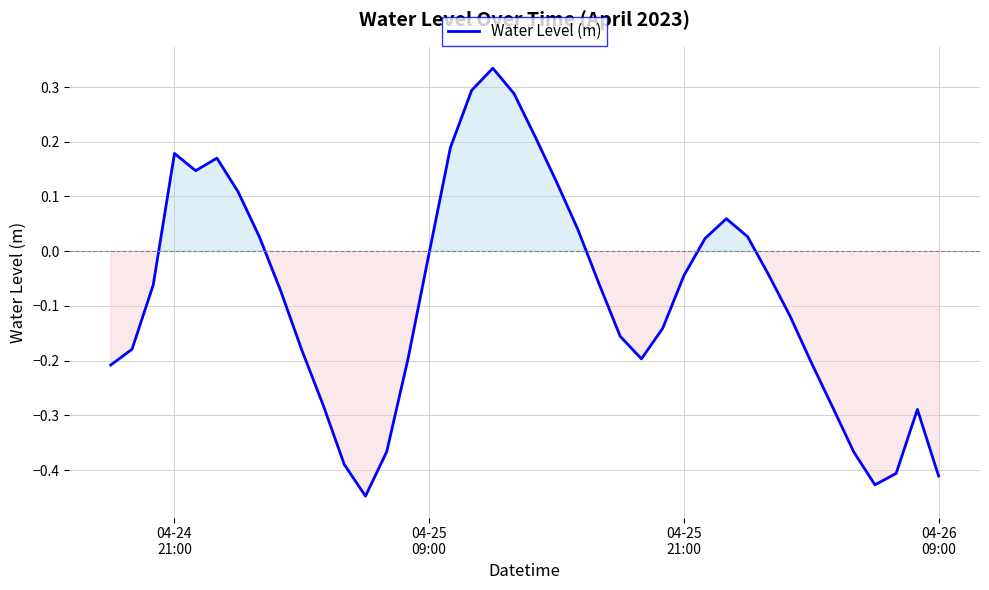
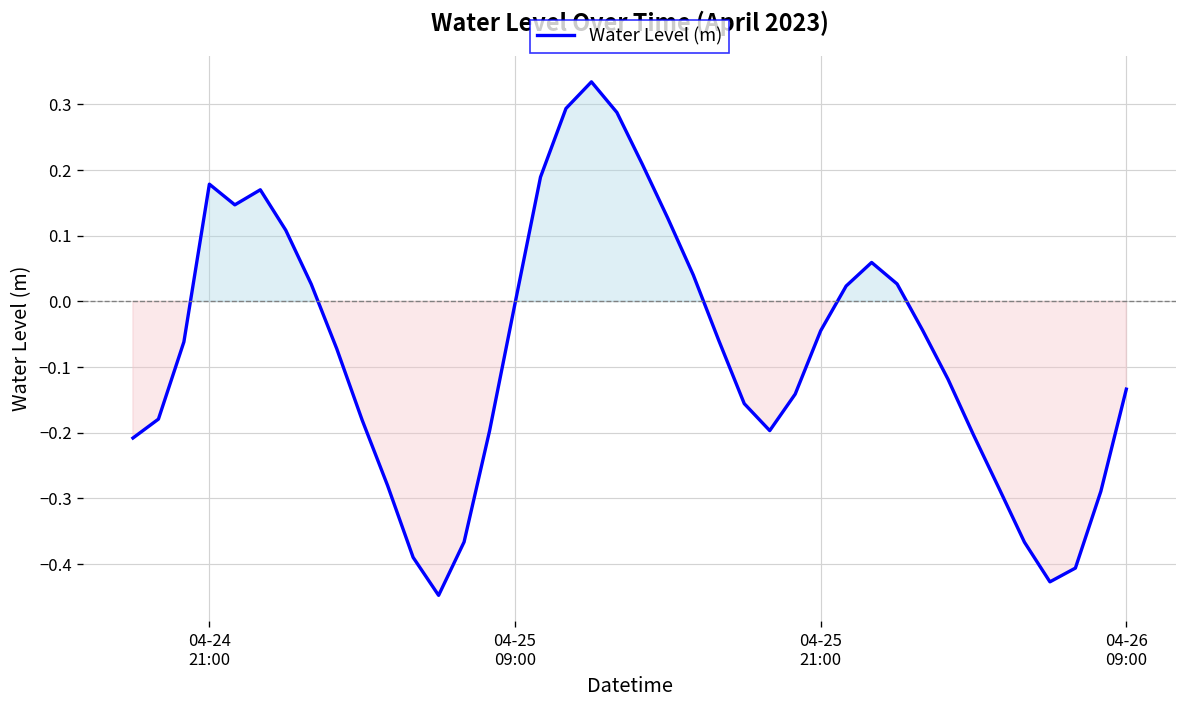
04-26 09:00: -0.41 -> -0.13
